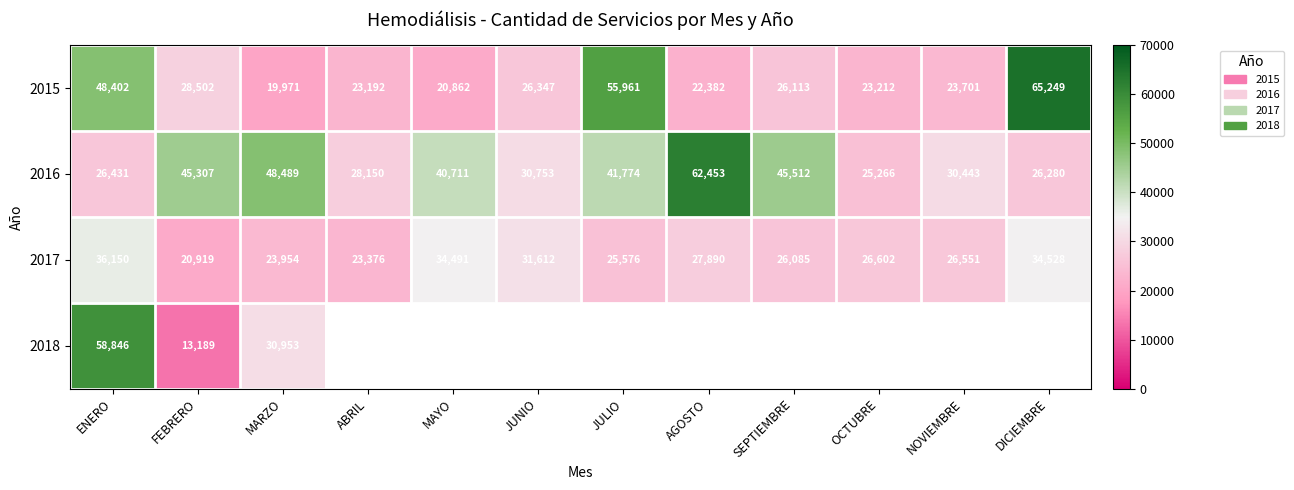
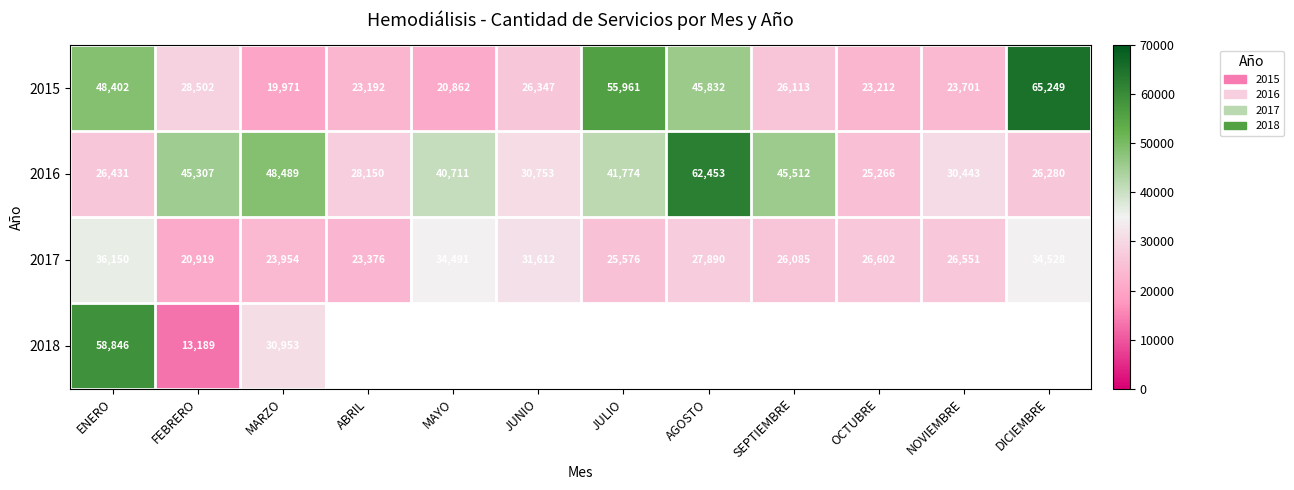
2015, AGOSTO: 22,382 -> 45,832
